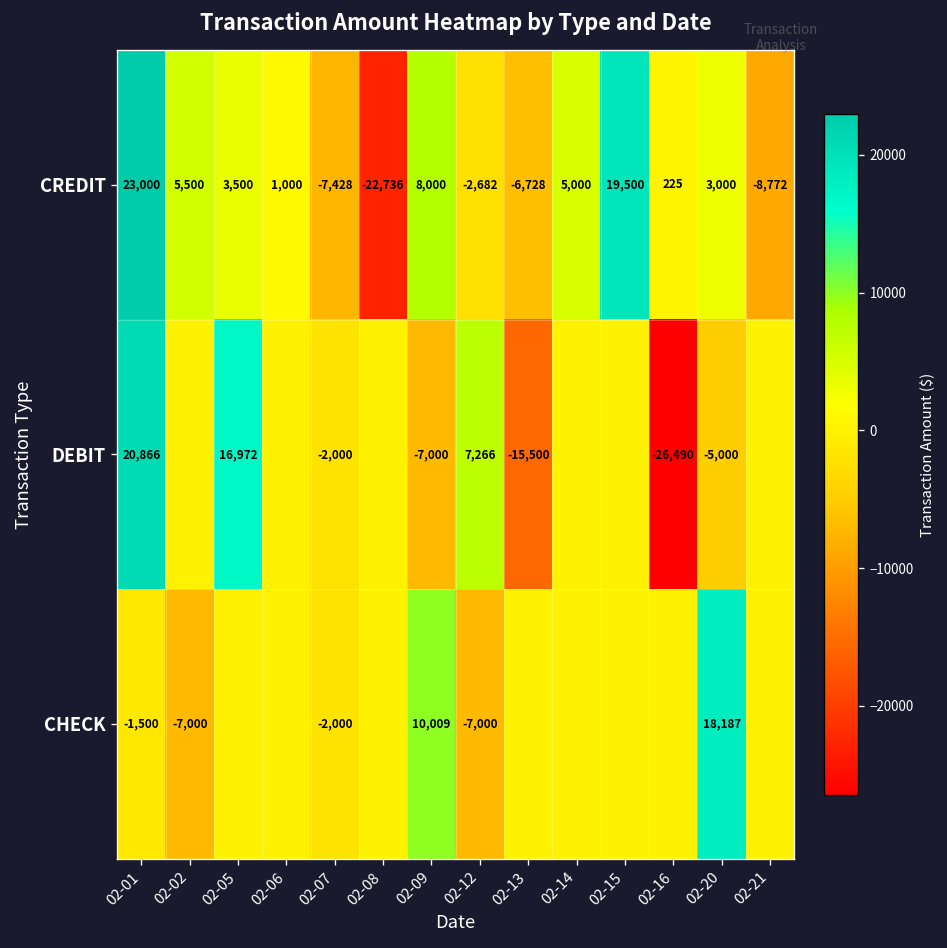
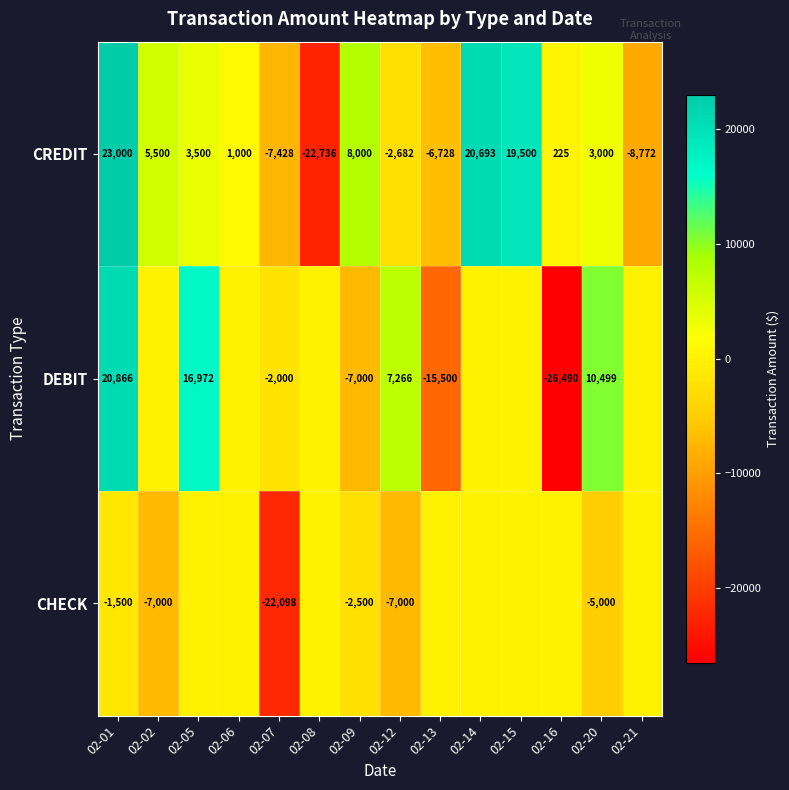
CREDIT, 02-14: 5,000 -> 20,693
DEBIT, 02-20: -5,000 -> 10,499
CHECK, 02-07: -2,000 -> -22,098
CHECK, 02-09: 10,009 -> -2,500
CHECK, 02-20: 18,187 -> -5,000
